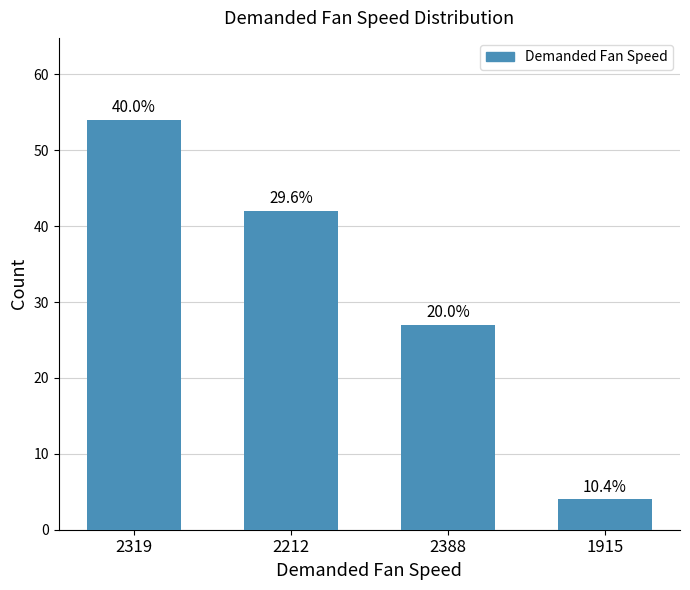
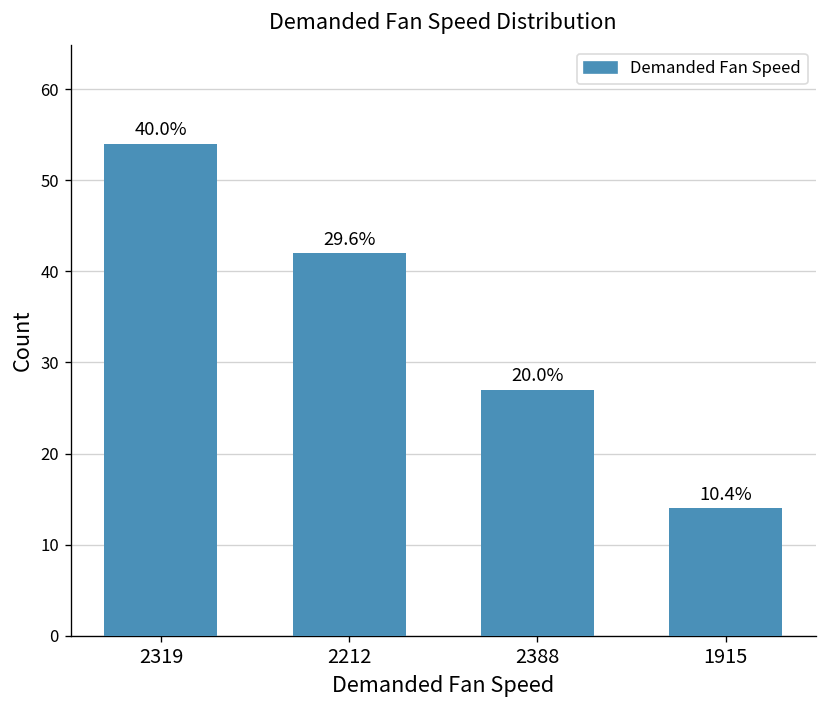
1915: 4 -> 14
